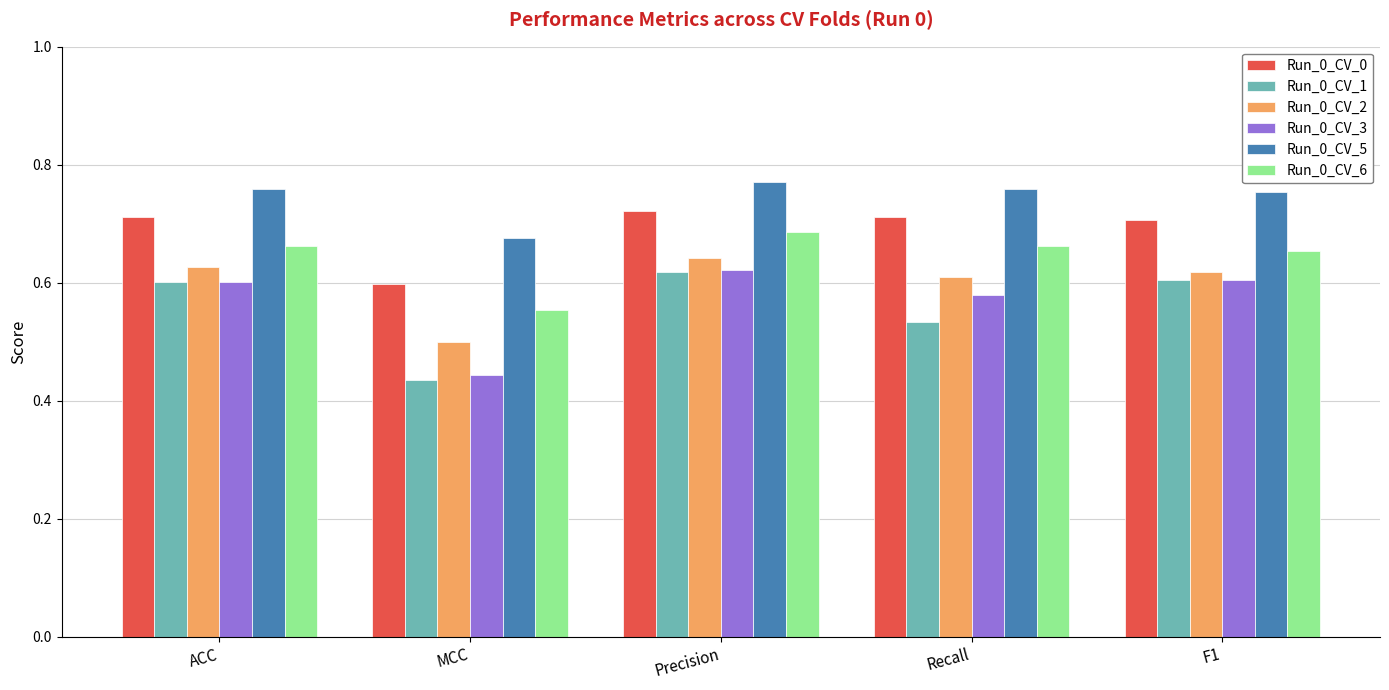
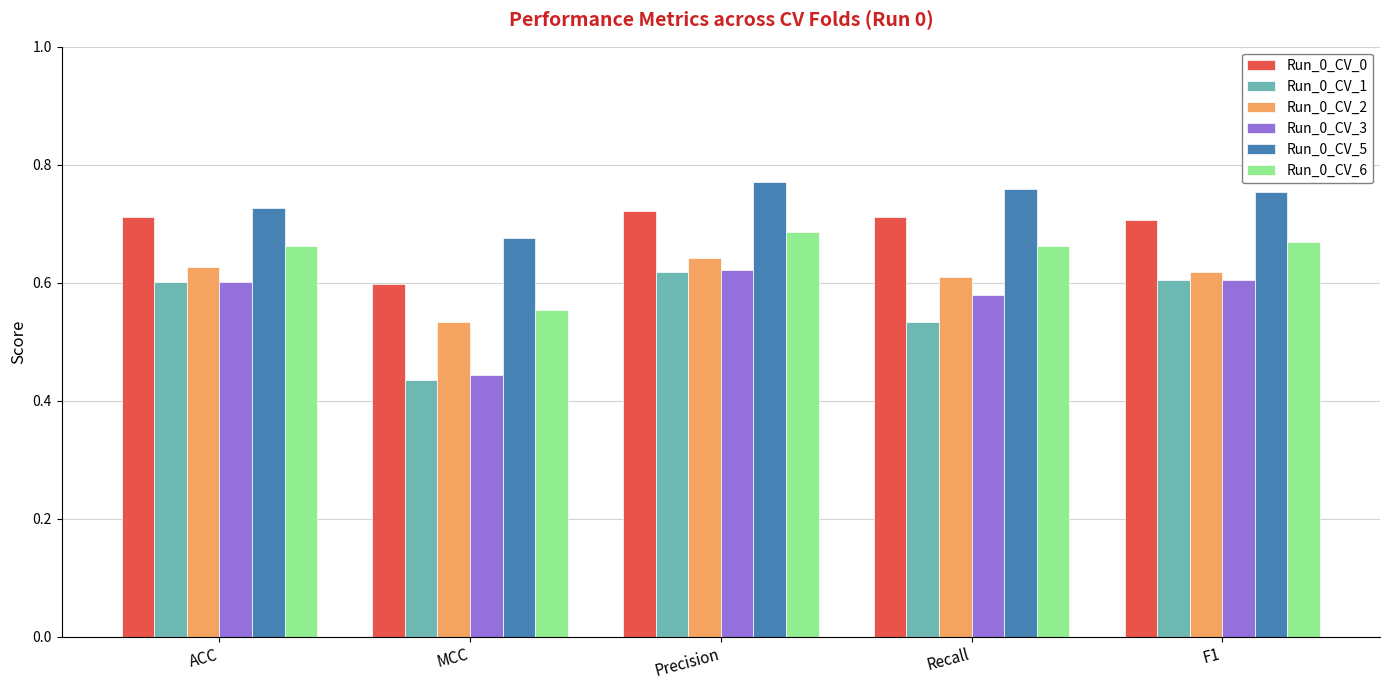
Run_0_CV_5, ACC: 0.76 -> 0.73
Run_0_CV_2, MCC: 0.50 -> 0.53
Run_0_CV_6, F1: 0.65 -> 0.67
